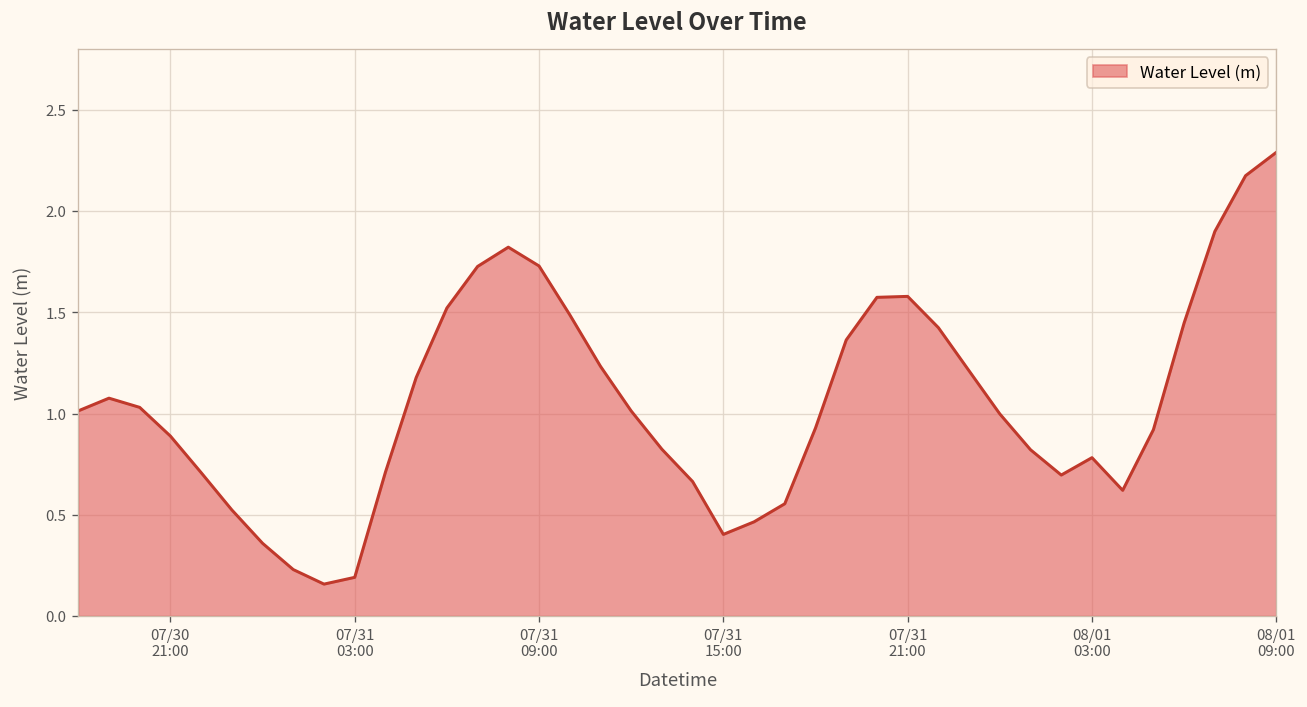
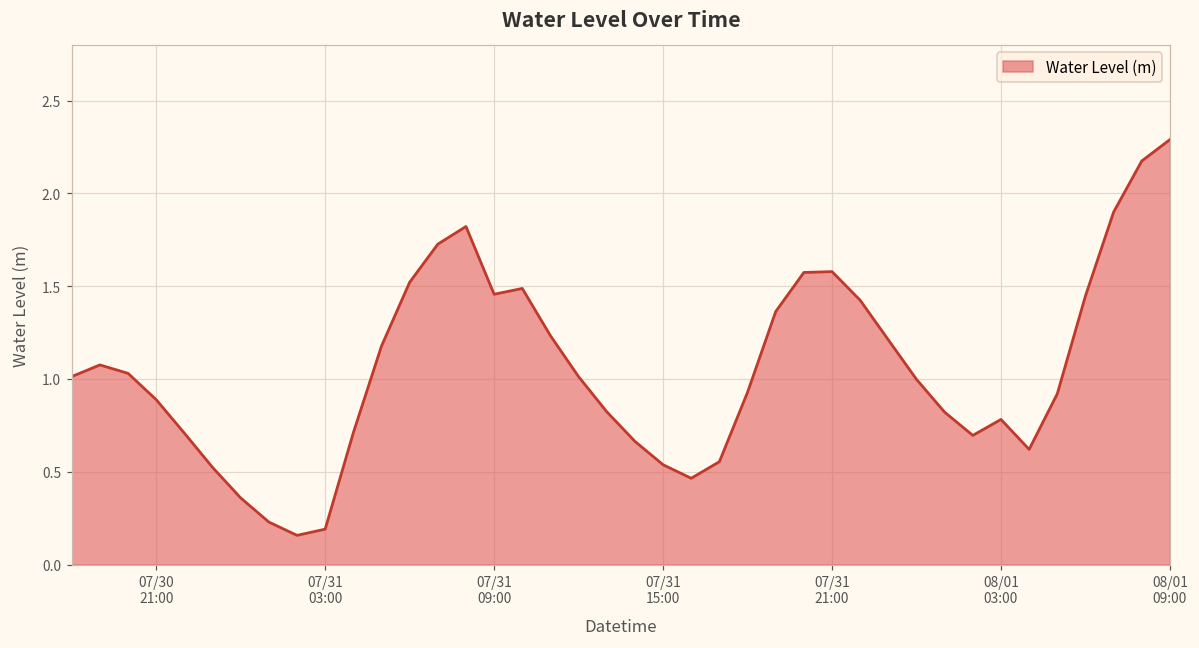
07/31 09:00: 1.73 -> 1.46
07/31 15:00: 0.40 -> 0.54
